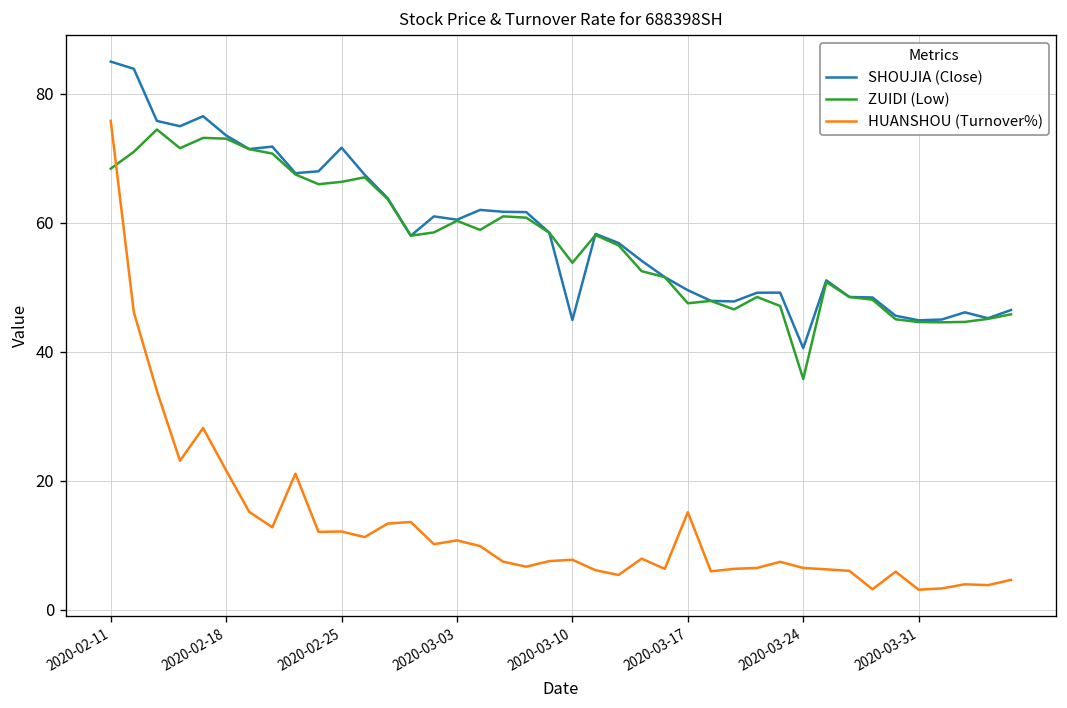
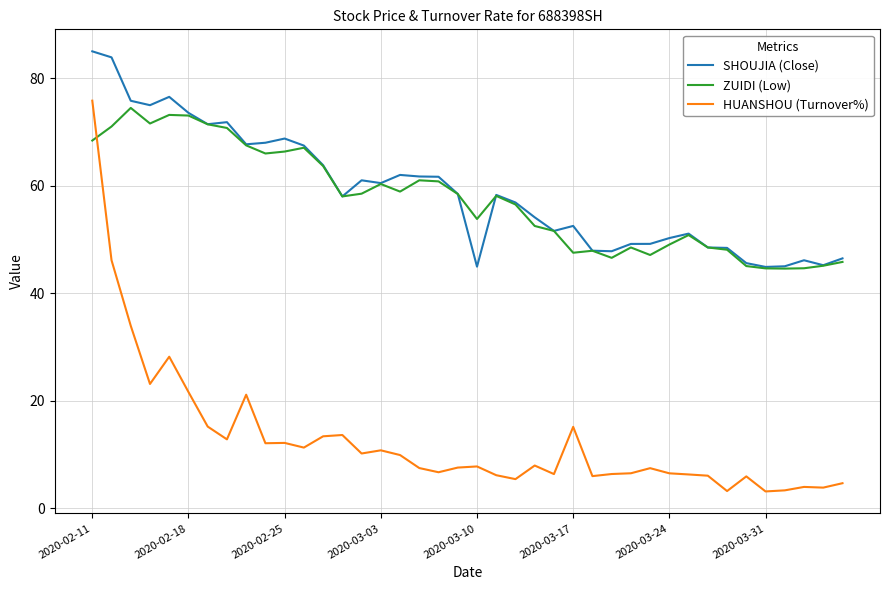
SHOUJIA (Close), 2020-02-25: 72 -> 69
SHOUJIA (Close), 2020-03-17: 50 -> 53
SHOUJIA (Close), 2020-03-24: 41 -> 50
ZUIDI (Low), 2020-03-24: 36 -> 49
